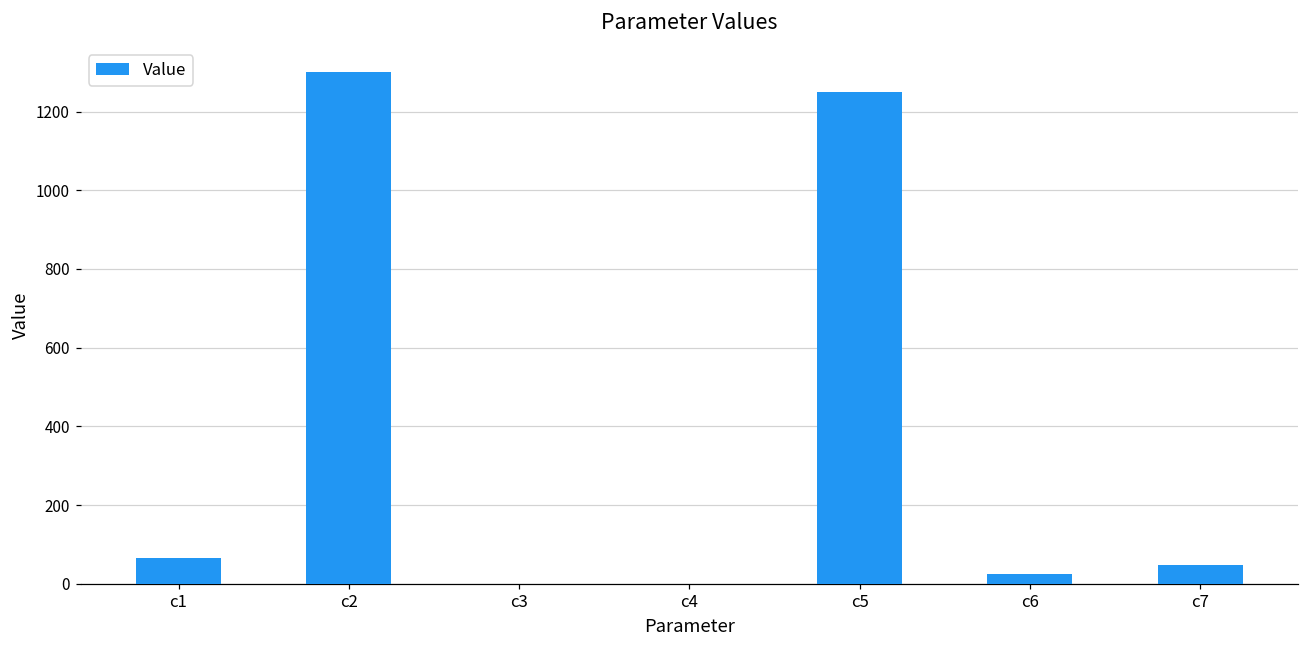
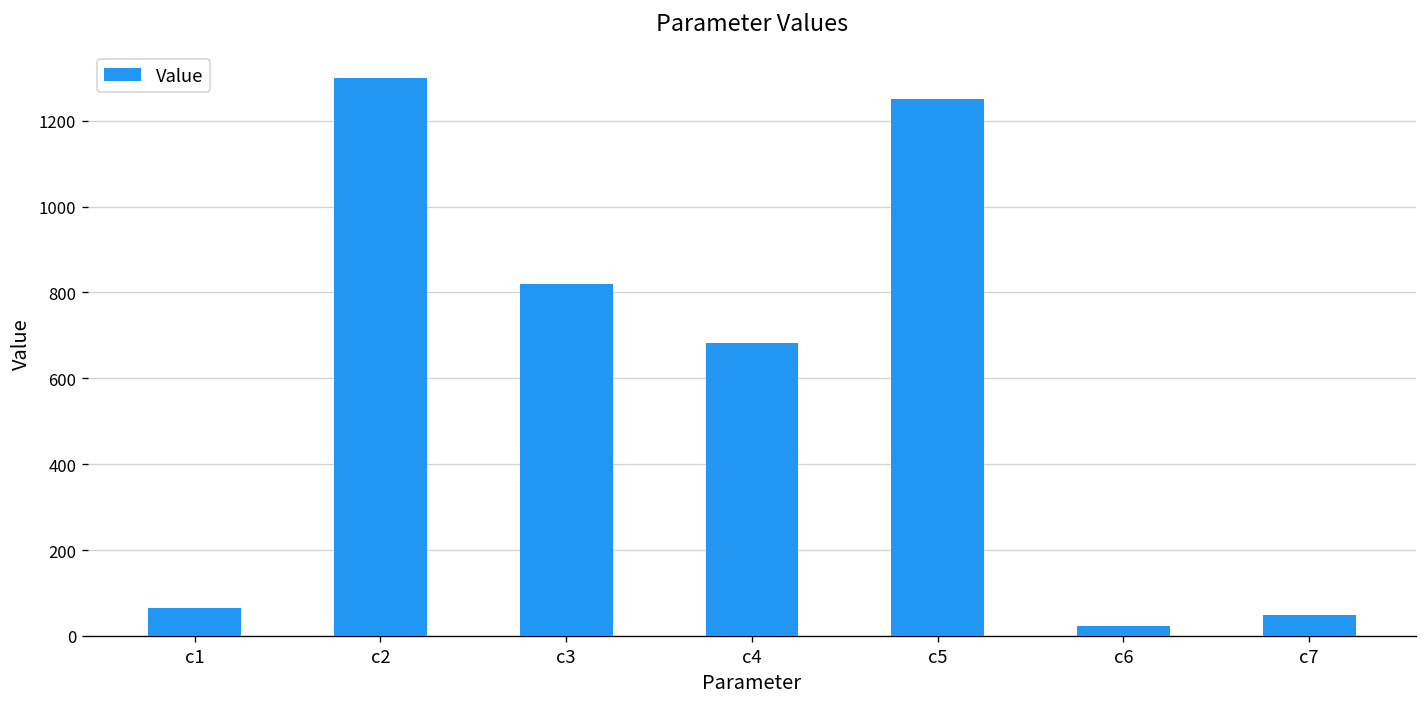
c3: 0 -> 820
c4: 0 -> 680
